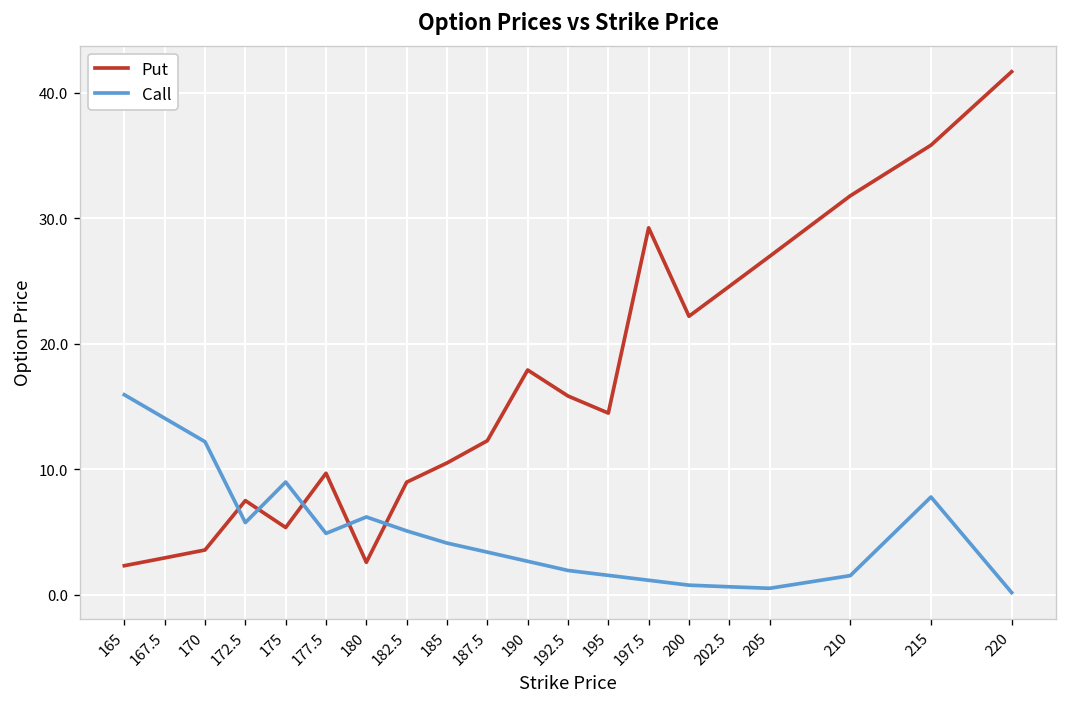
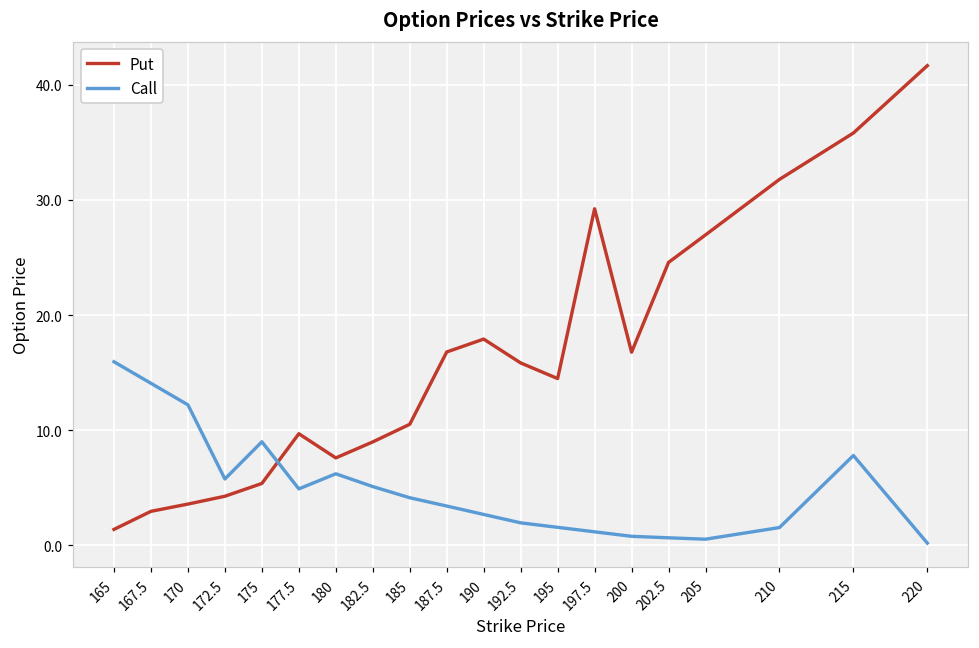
Put, 165: 2.3 -> 1.4
Put, 172.5: 7.5 -> 4.3
Put, 180: 2.6 -> 7.6
Put, 187.5: 12.3 -> 16.8
Put, 200: 22.2 -> 16.8
